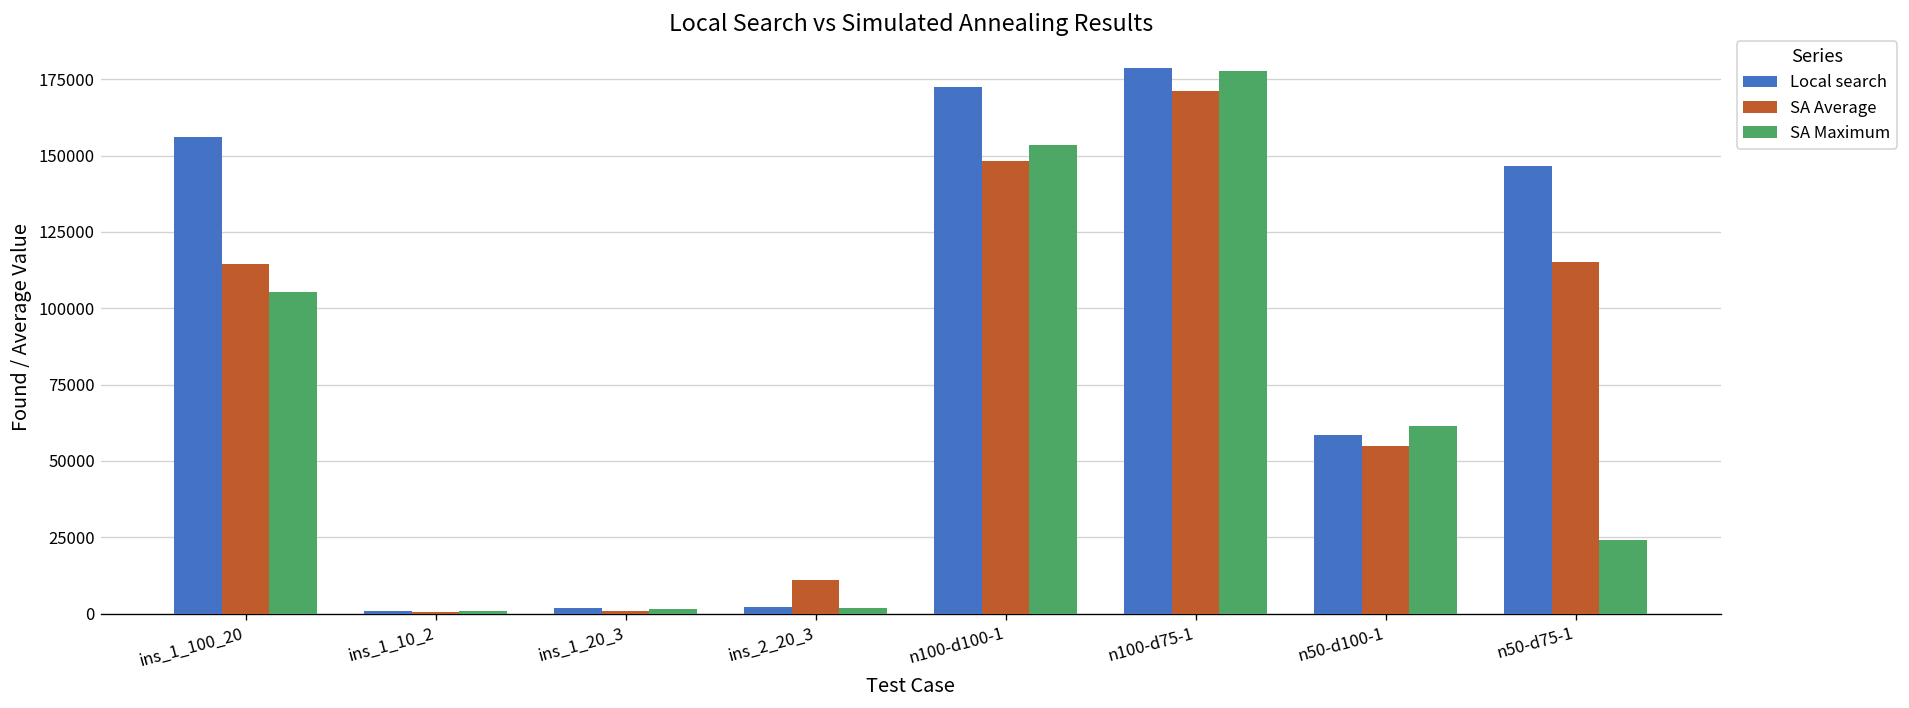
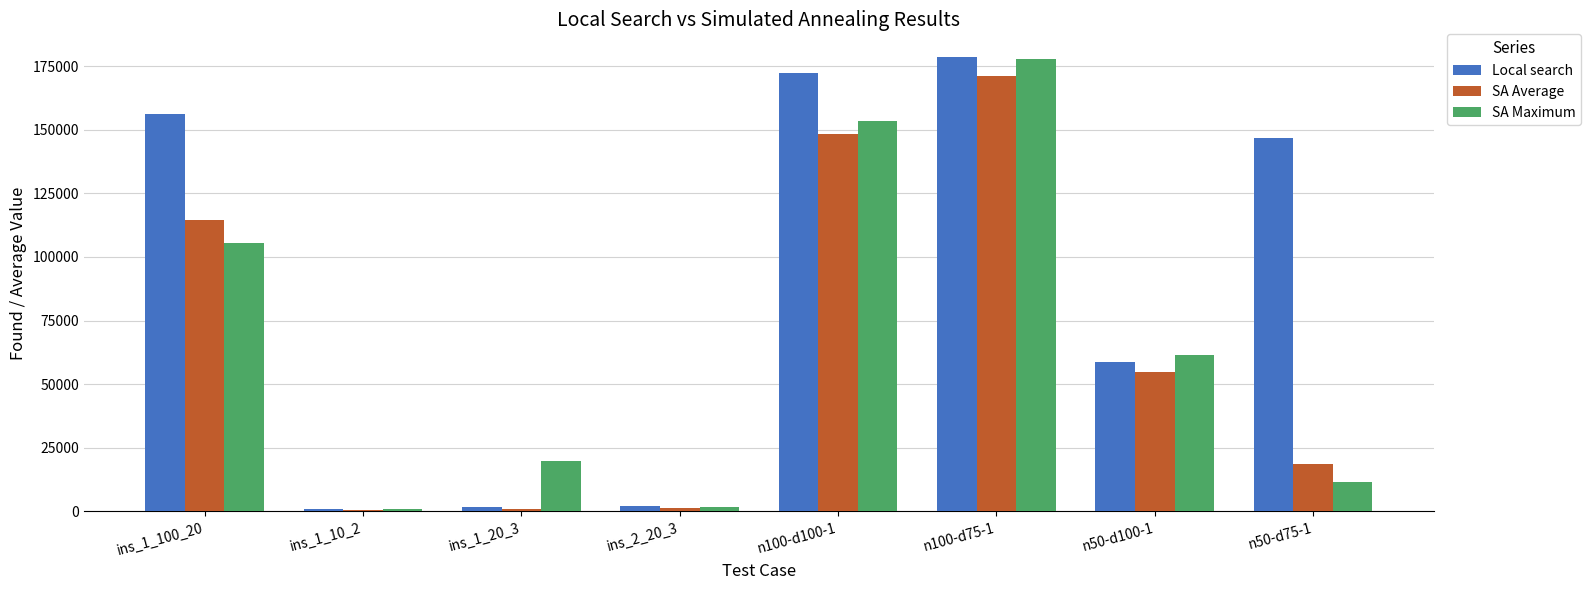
SA Maximum, ins_1_20_3: 1000 -> 20000
SA Average, ins_2_20_3: 11000 -> 1000
SA Average, n50-d75-1: 115000 -> 19000
SA Maximum, n50-d75-1: 24000 -> 11000
